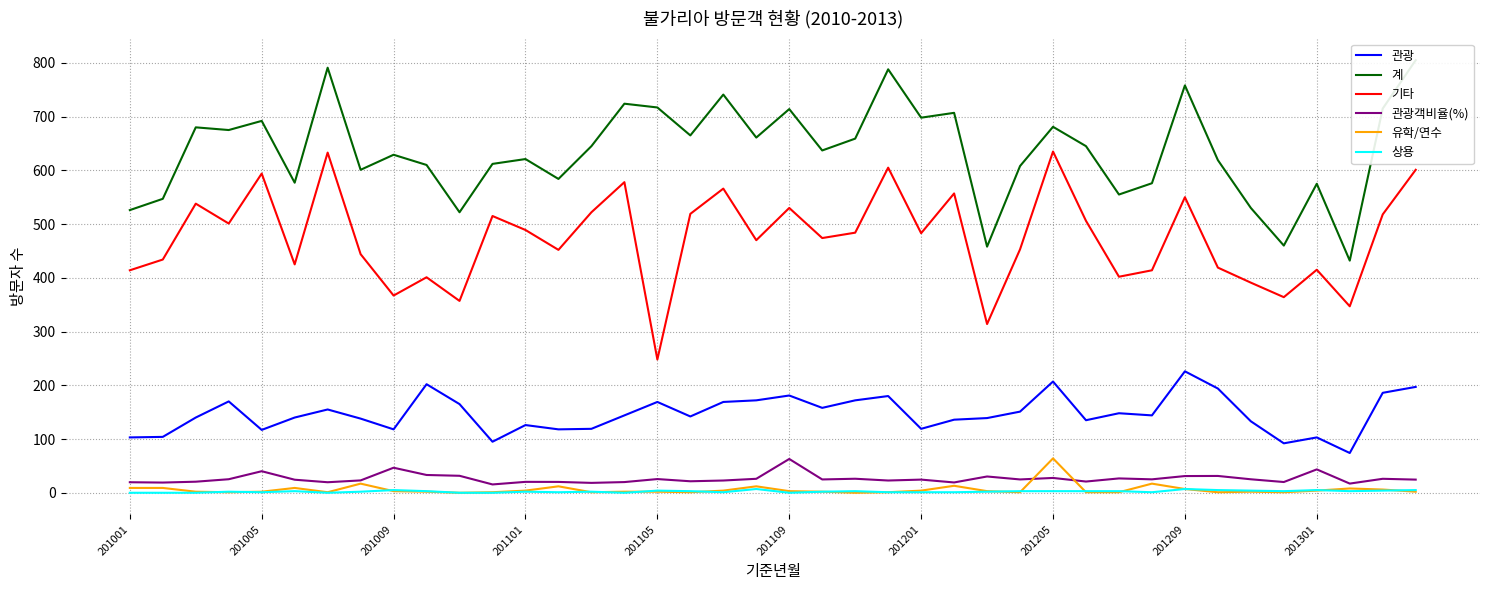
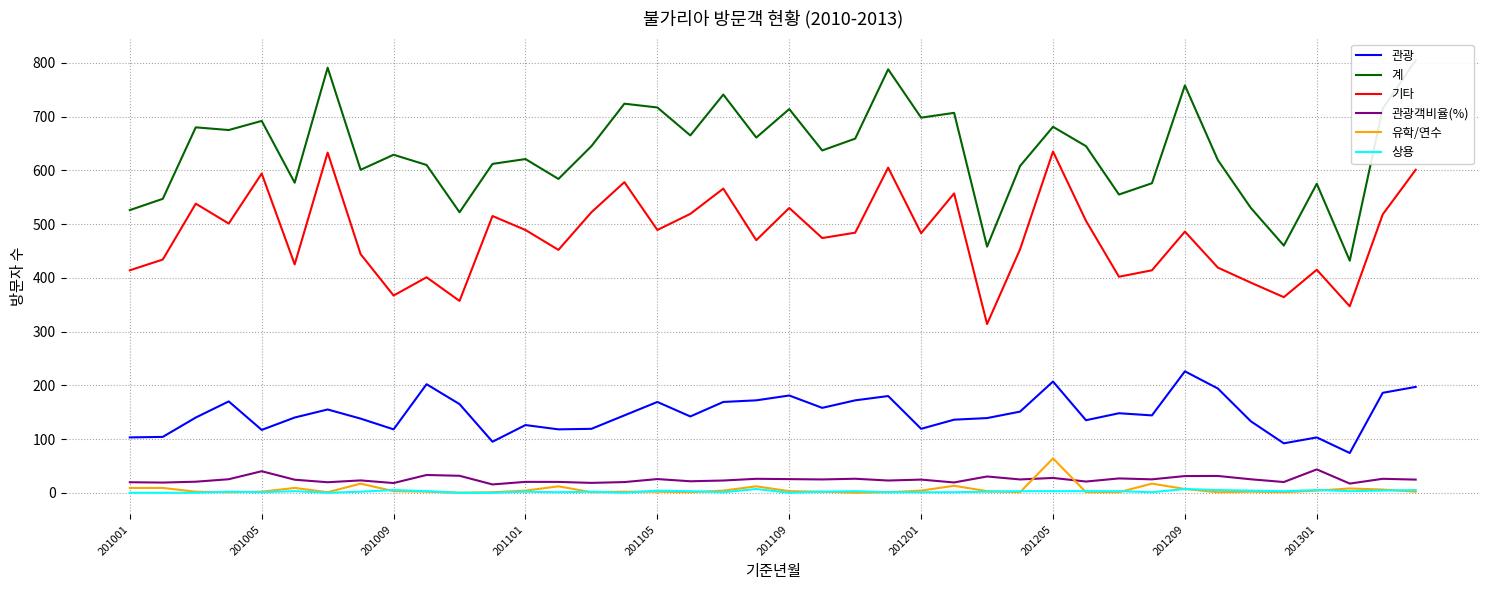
관광객비율(%), 201009: 50 -> 20
기타, 201105: 250 -> 490
관광객비율(%), 201109: 60 -> 30
기타, 201209: 550 -> 490
